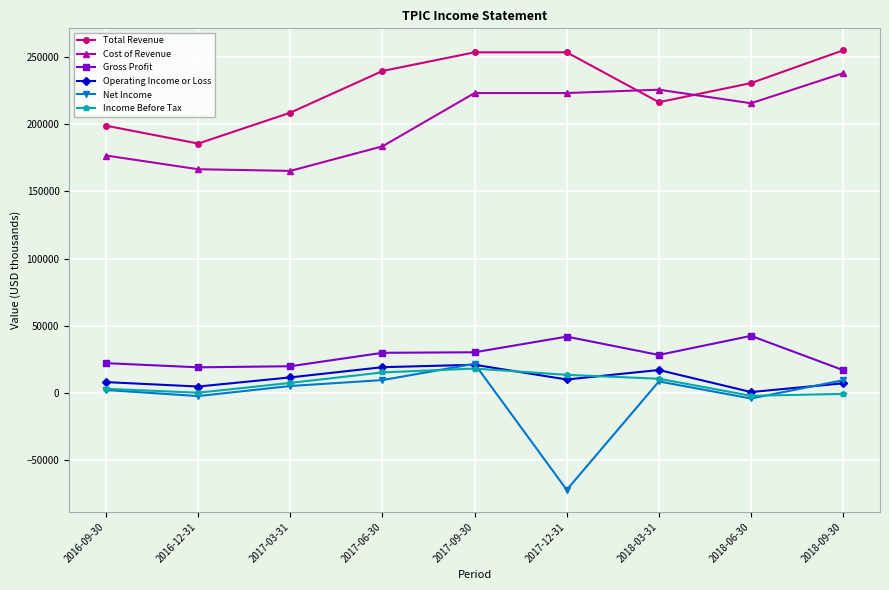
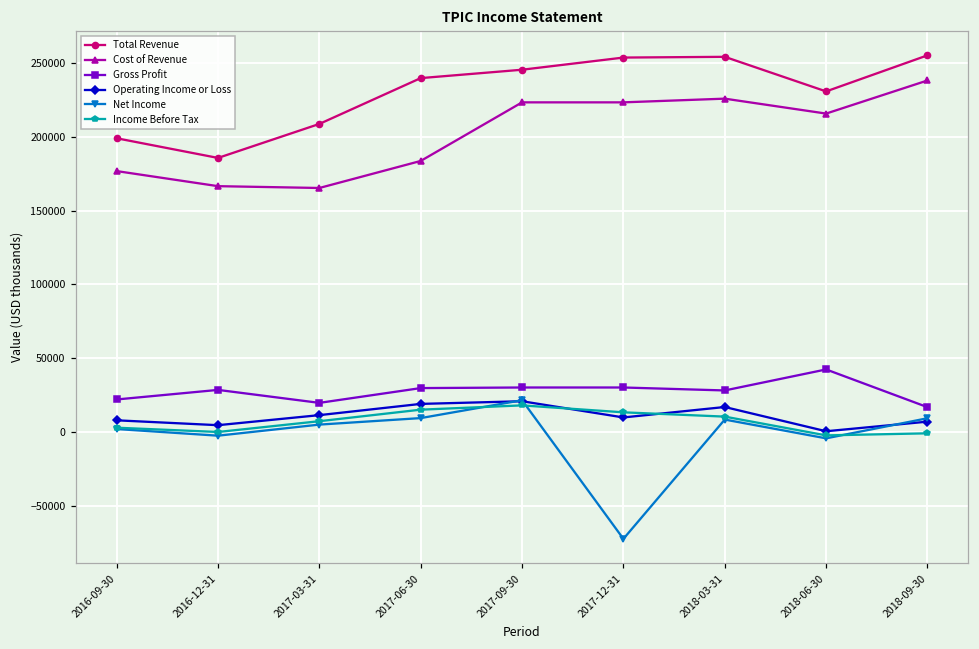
Gross Profit, 2016-12-31: 19000 -> 29000
Total Revenue, 2017-09-30: 254000 -> 245000
Gross Profit, 2017-12-31: 42000 -> 30000
Total Revenue, 2018-03-31: 216000 -> 254000
